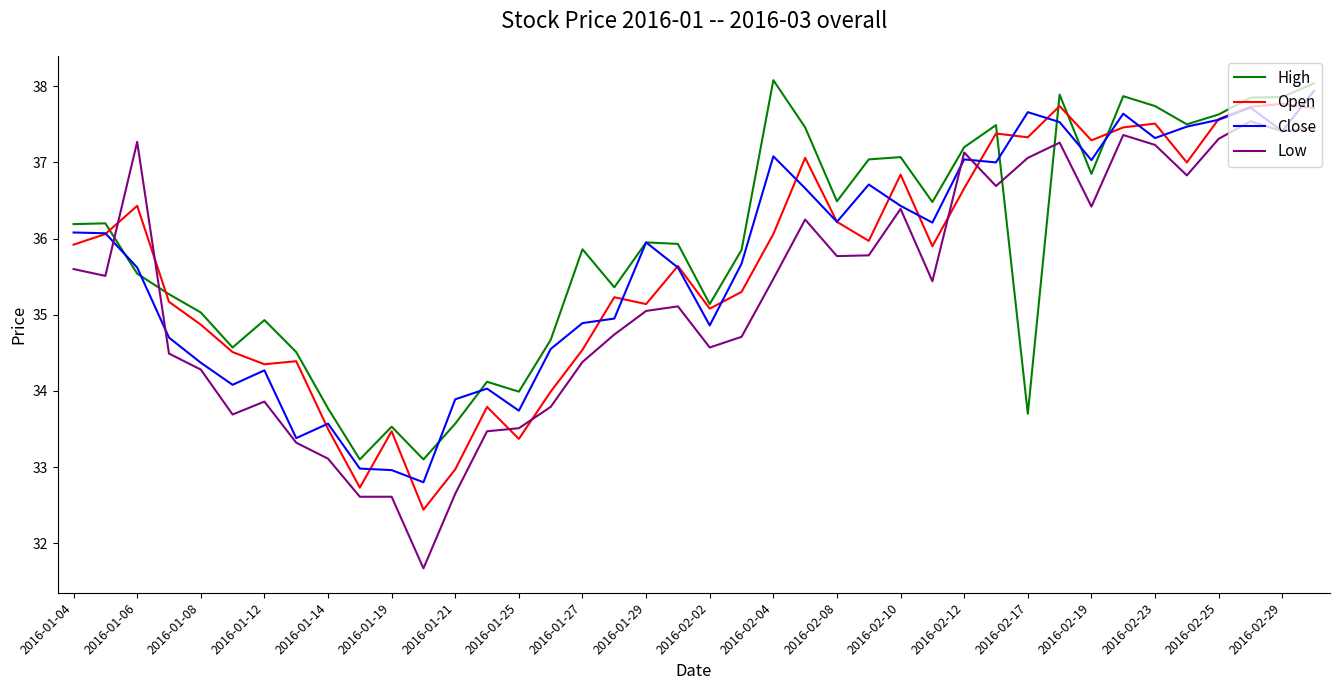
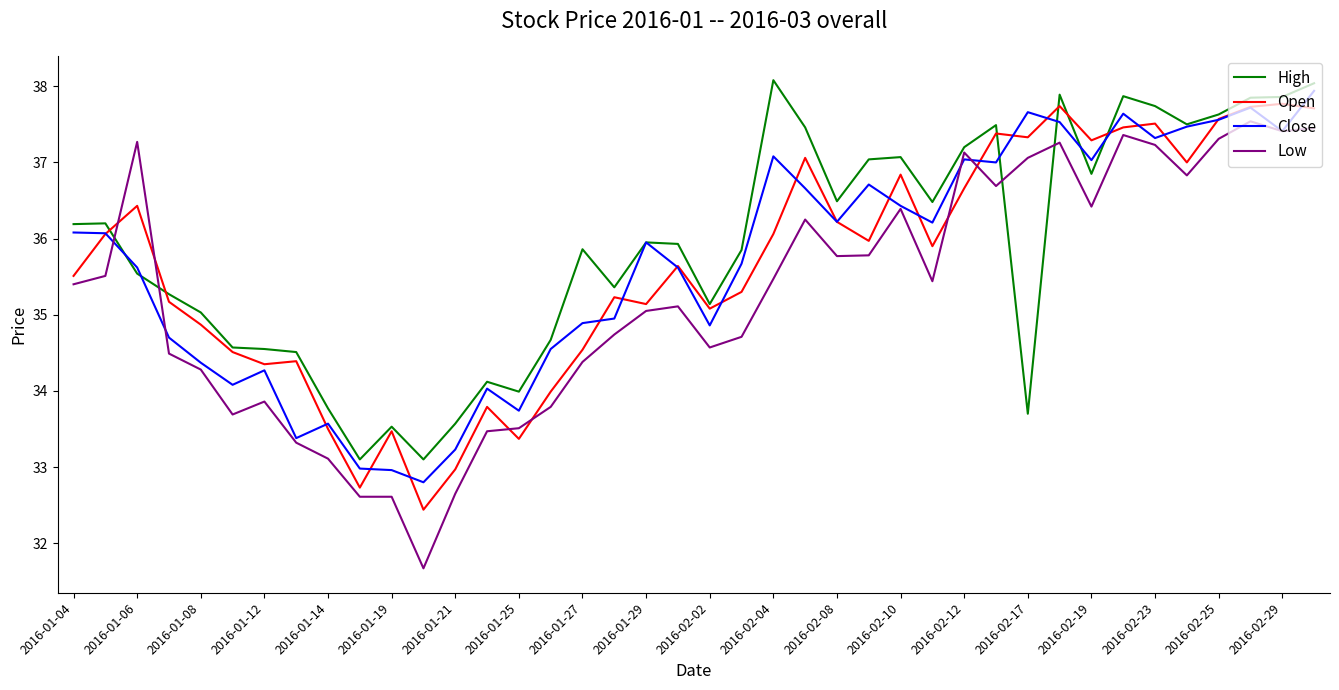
Open, 2016-01-04: 35.9 -> 35.5
Low, 2016-01-04: 35.6 -> 35.4
High, 2016-01-12: 34.9 -> 34.6
Close, 2016-01-21: 33.9 -> 33.2
